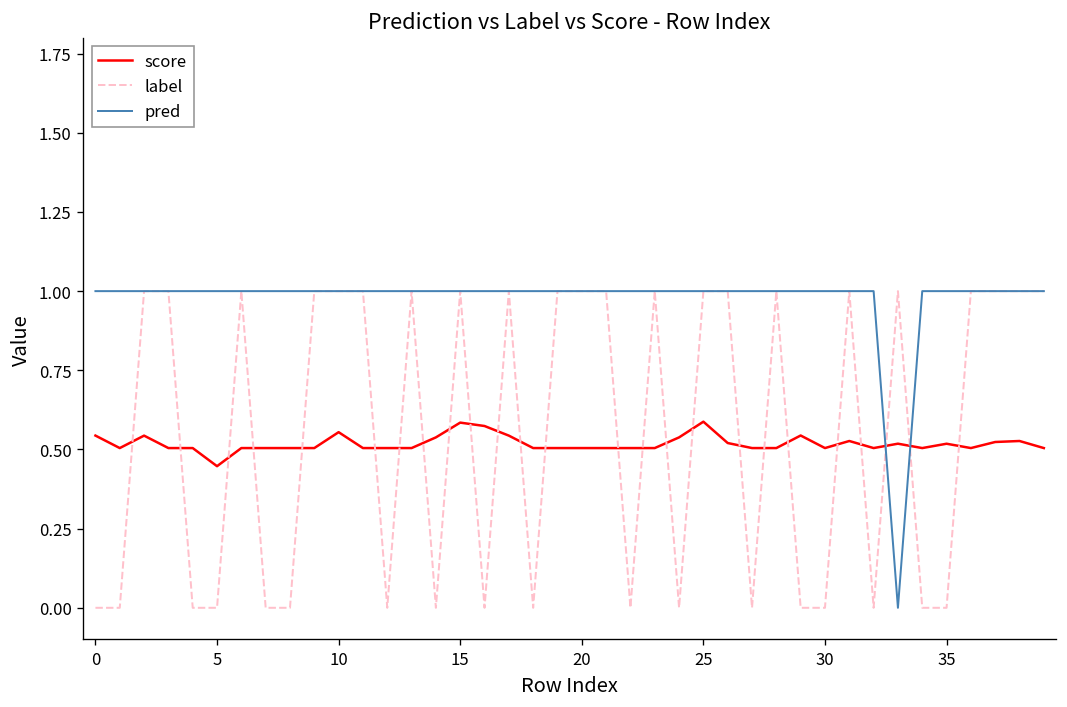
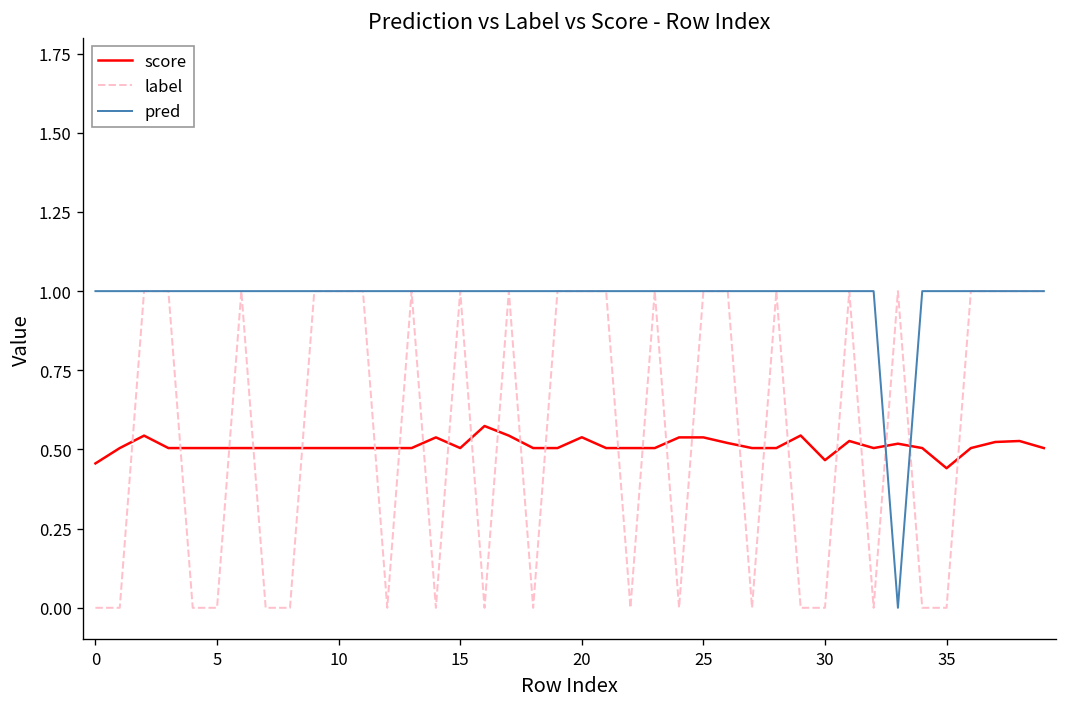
score, 0: 0.54 -> 0.46
score, 5: 0.45 -> 0.50
score, 10: 0.55 -> 0.50
score, 15: 0.58 -> 0.50
score, 20: 0.50 -> 0.54
score, 25: 0.59 -> 0.54
score, 30: 0.50 -> 0.47
score, 35: 0.52 -> 0.44
